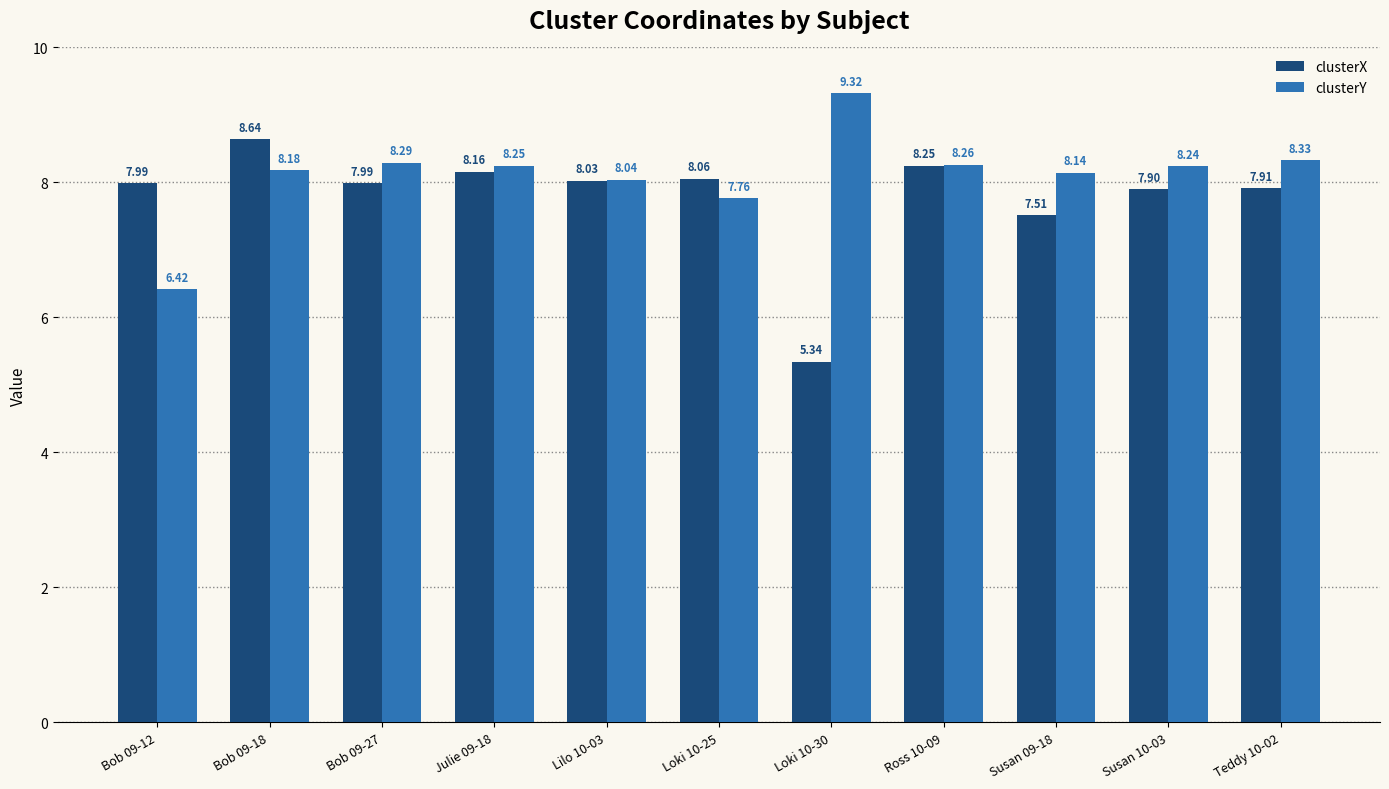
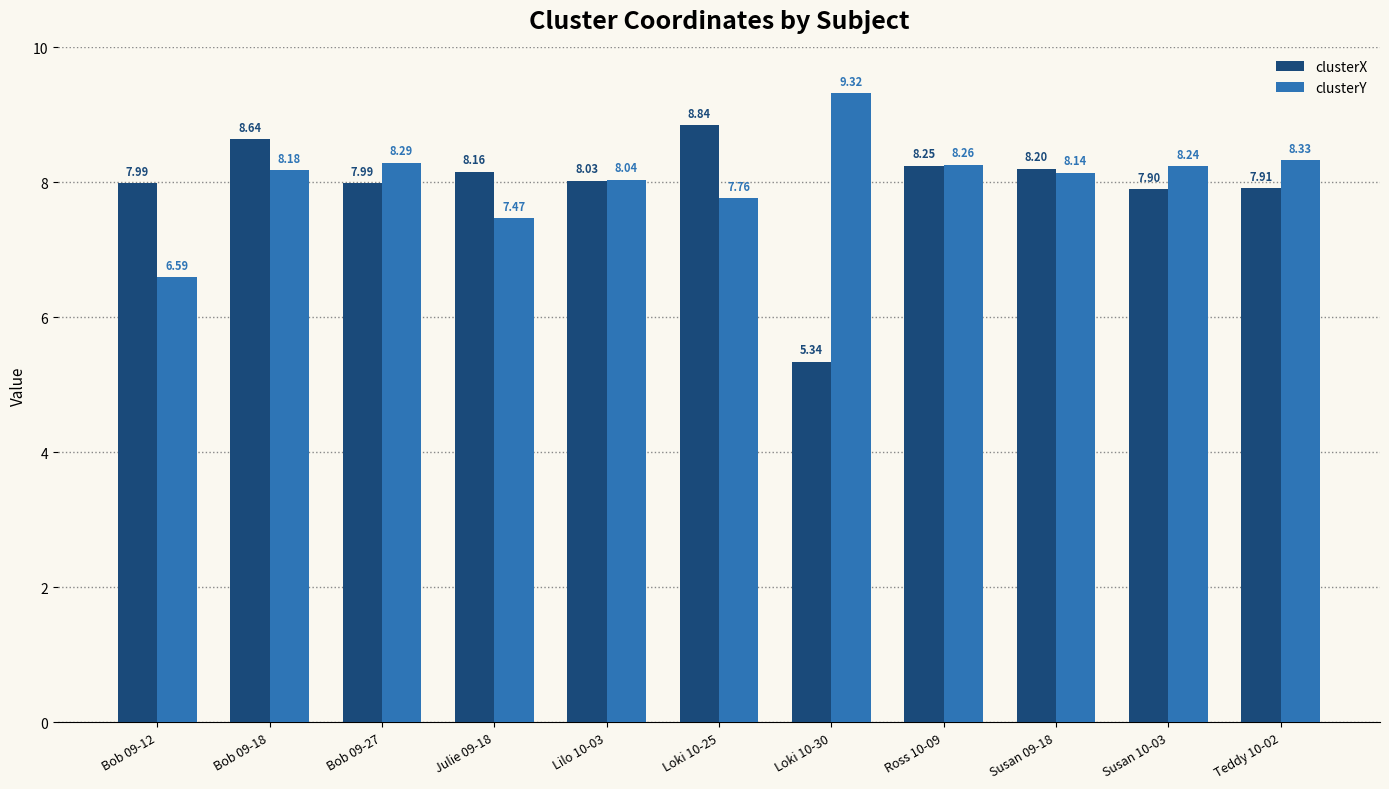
clusterY, Bob 09-12: 6.42 -> 6.59
clusterY, Julie 09-18: 8.25 -> 7.47
clusterX, Loki 10-25: 8.06 -> 8.84
clusterX, Susan 09-18: 7.51 -> 8.20
